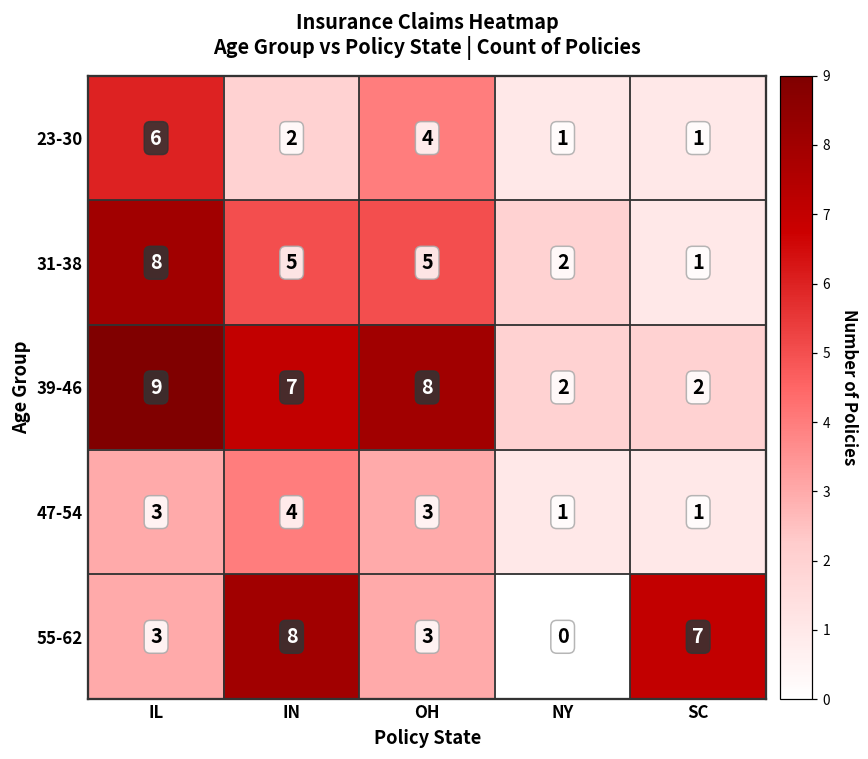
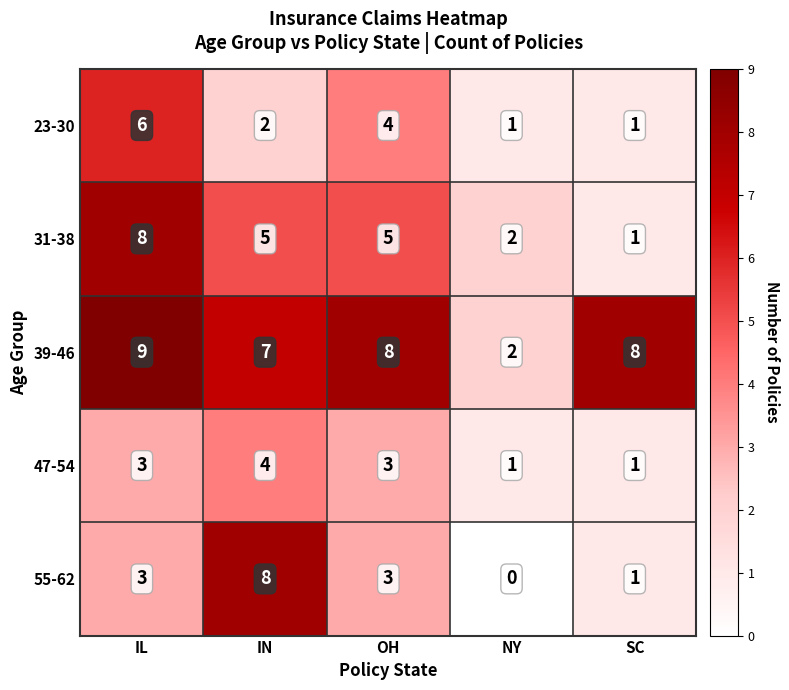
39-46, SC: 2 -> 8
55-62, SC: 7 -> 1
